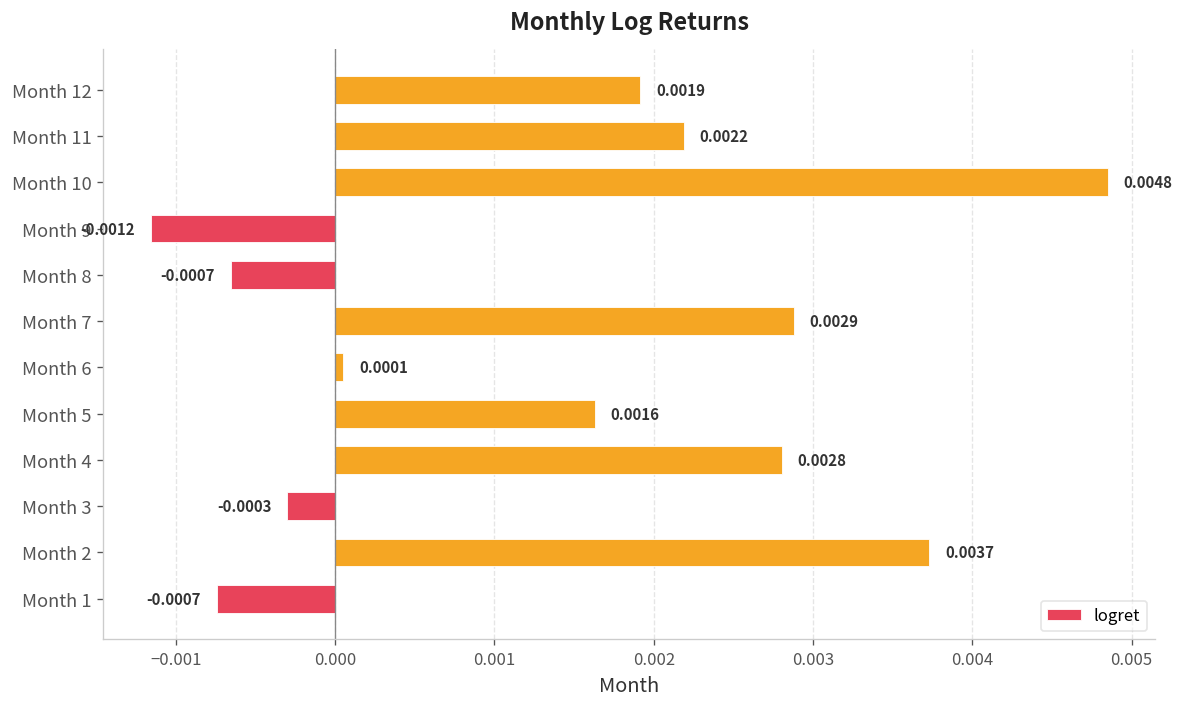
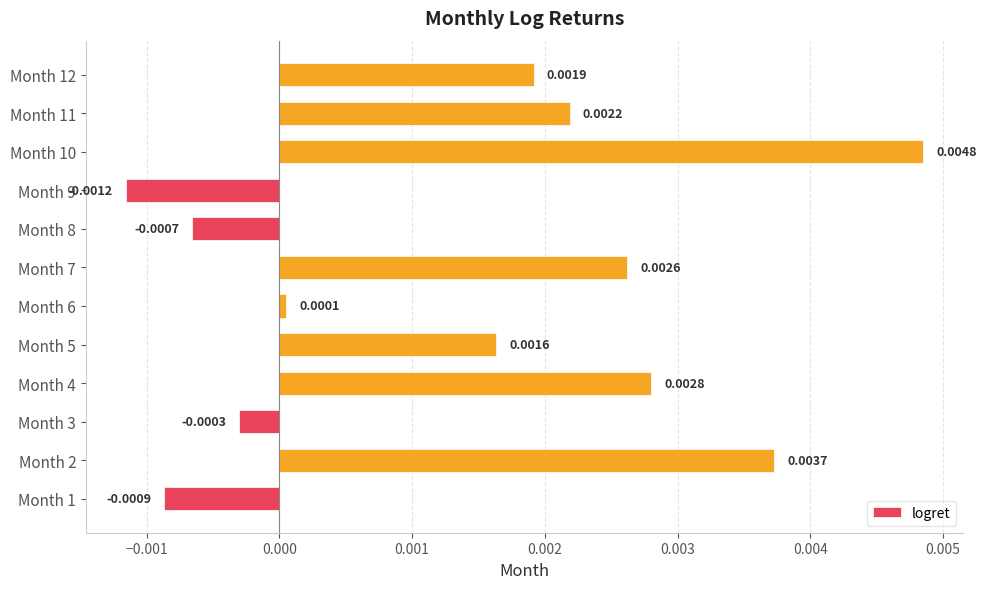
Month 7: 0.0029 -> 0.0026
Month 1: -0.0007 -> -0.0009
